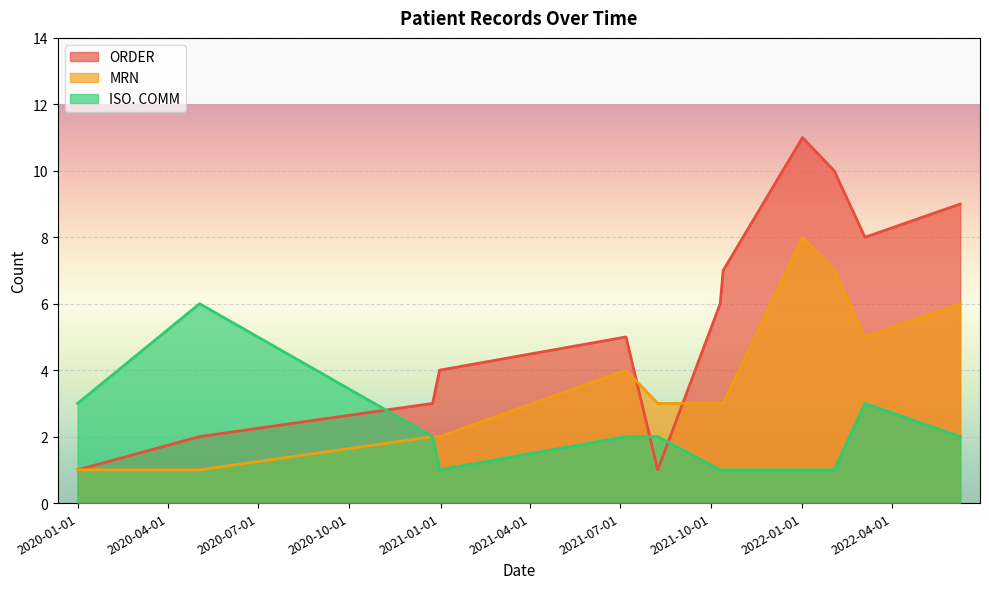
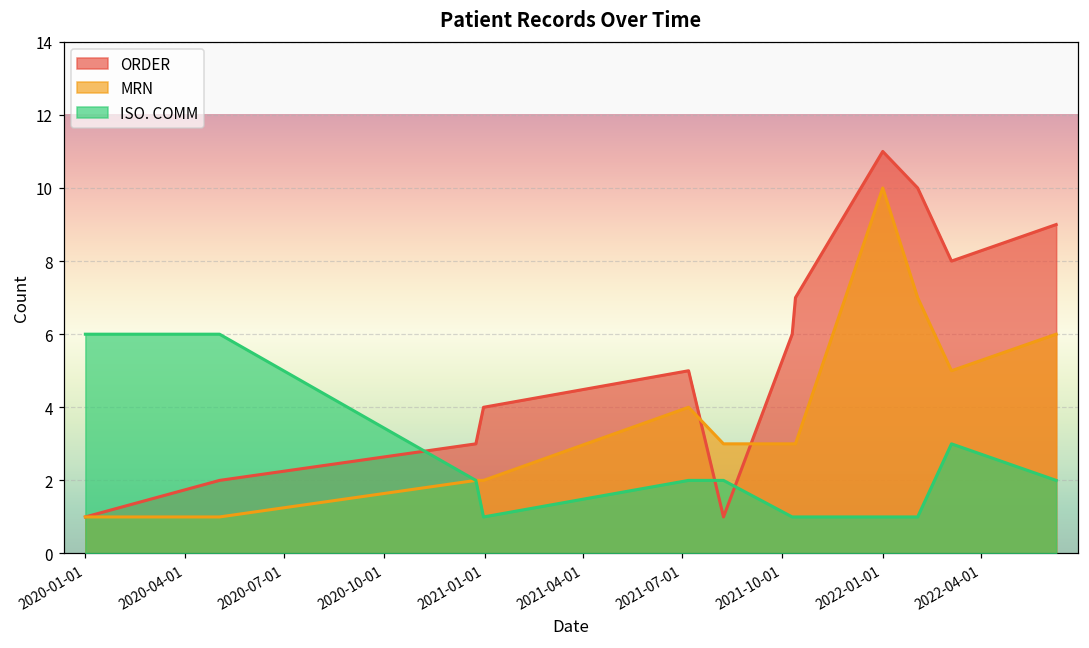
ISO. COMM, 2020-01-01: 3 -> 6
MRN, 2022-01-01: 8 -> 10
